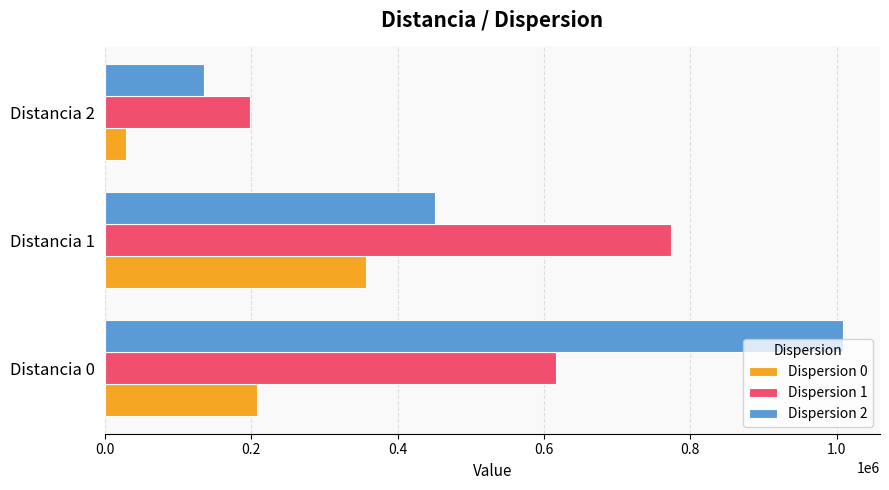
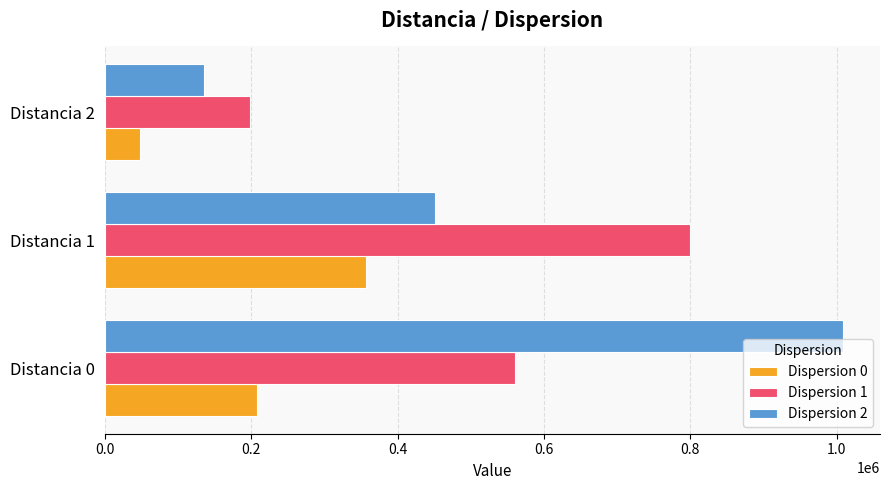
Dispersion 0, Distancia 2: 30000 -> 50000
Dispersion 1, Distancia 1: 770000 -> 800000
Dispersion 1, Distancia 0: 620000 -> 560000
